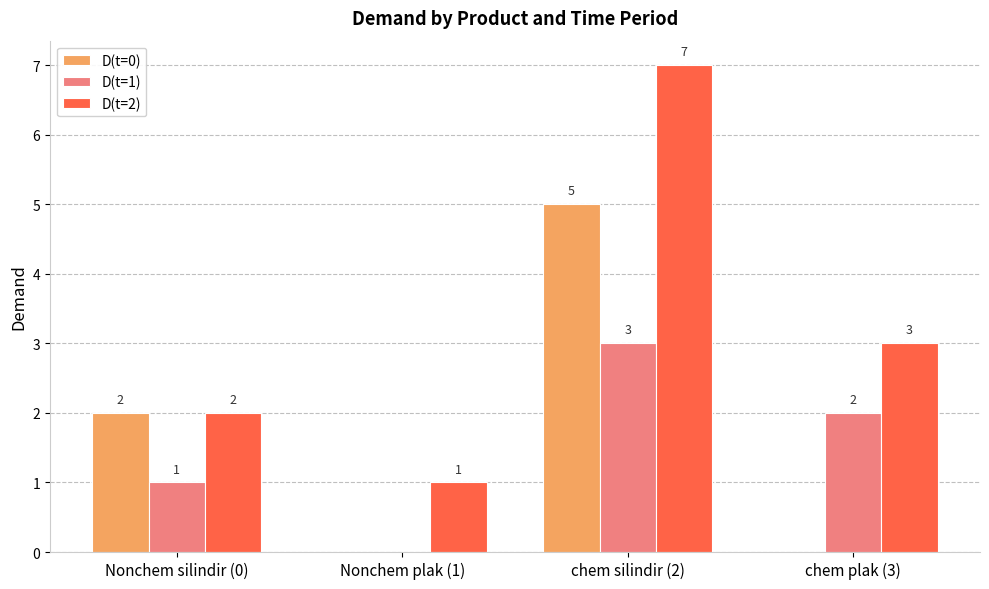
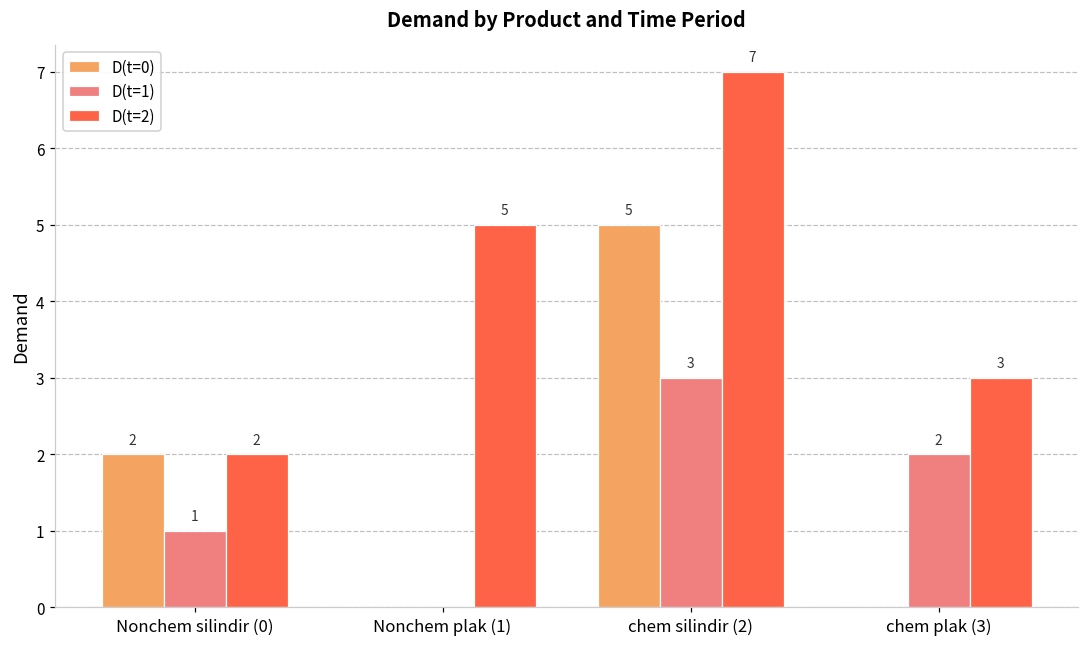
D(t=2), Nonchem plak (1): 1 -> 5
